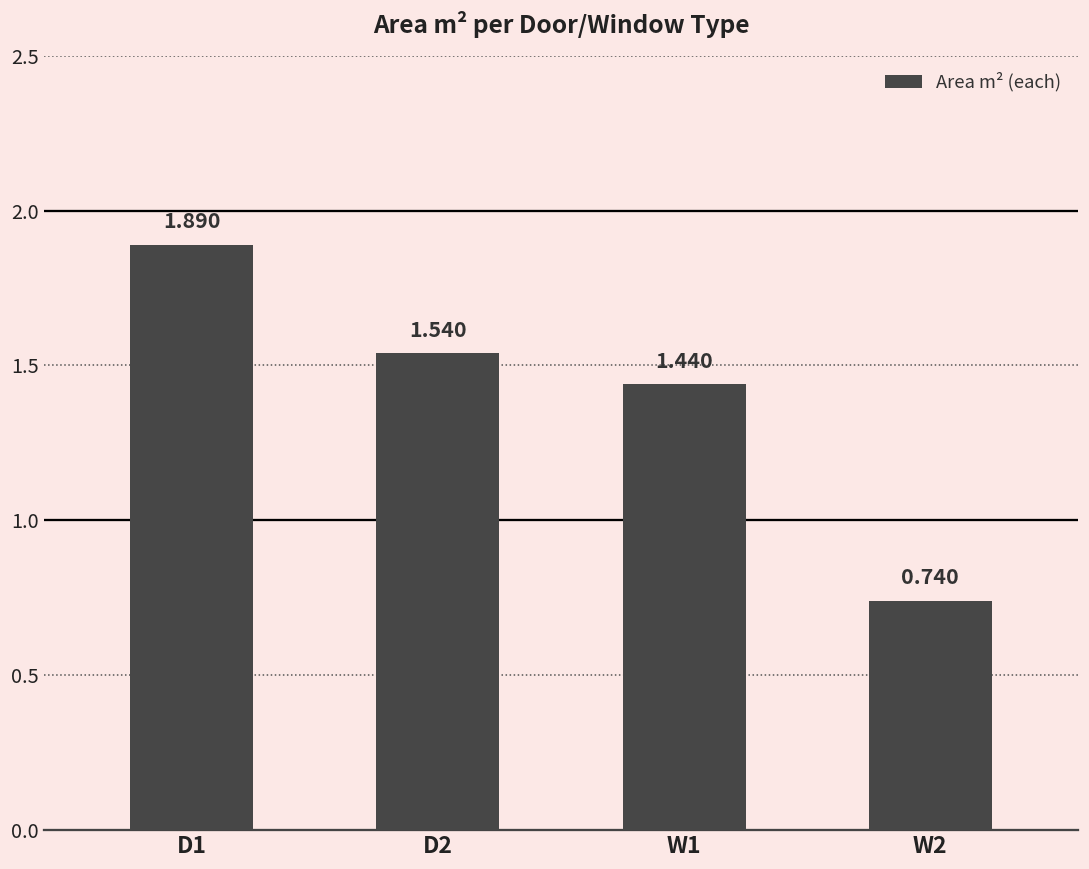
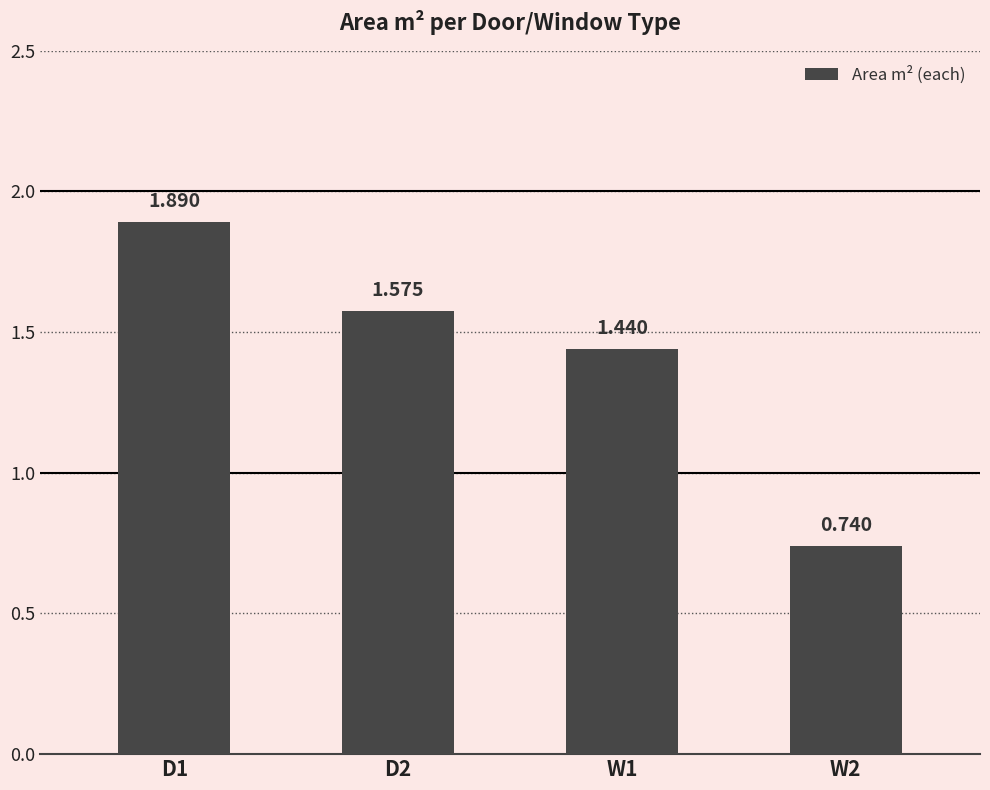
D2: 1.540 -> 1.575
